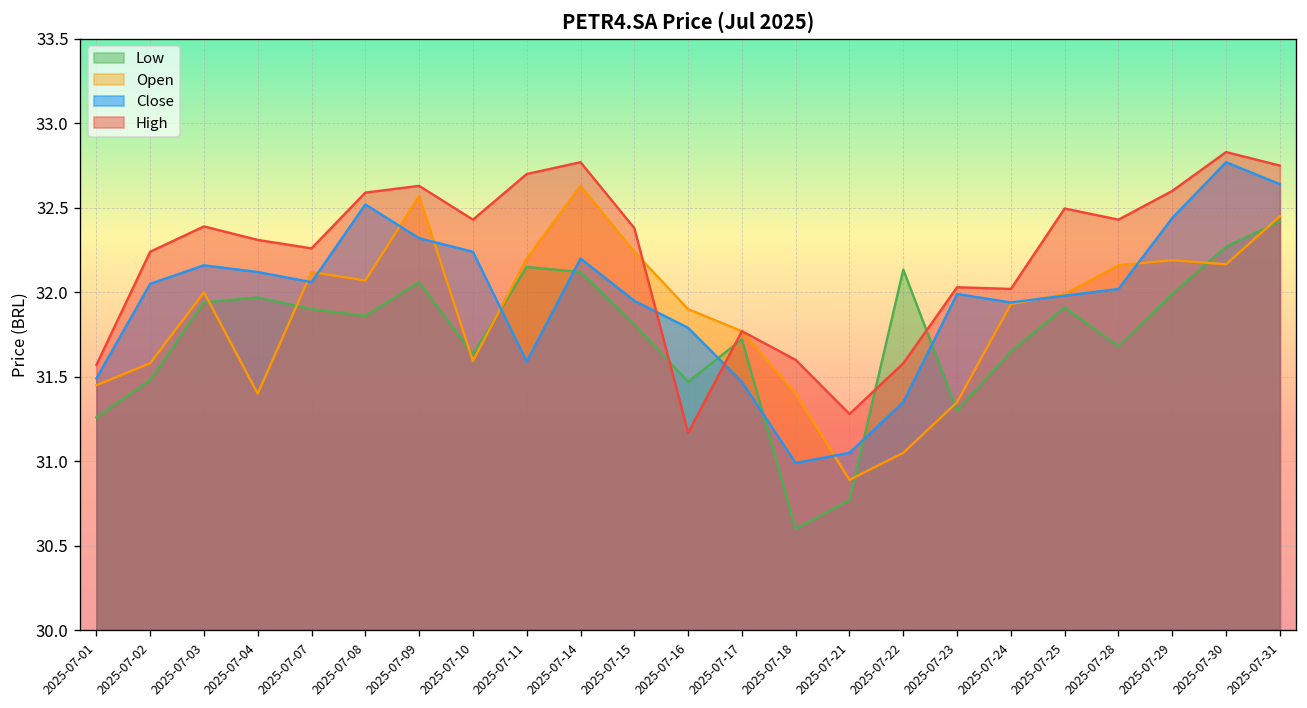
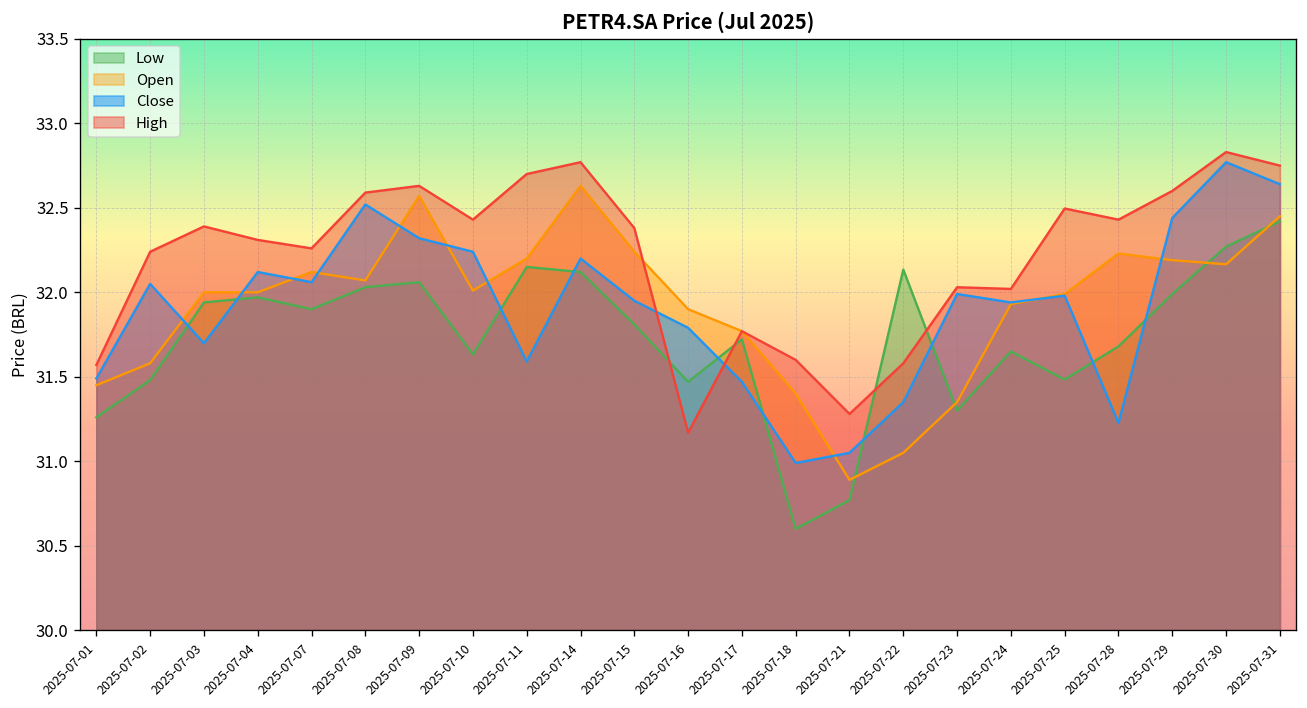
Close, 2025-07-03: 32.16 -> 31.70
Open, 2025-07-04: 31.4 -> 32.0
Low, 2025-07-08: 31.86 -> 32.03
Open, 2025-07-10: 31.59 -> 32.01
Low, 2025-07-25: 31.91 -> 31.48
Open, 2025-07-28: 32.16 -> 32.23
Close, 2025-07-28: 32.02 -> 31.23
